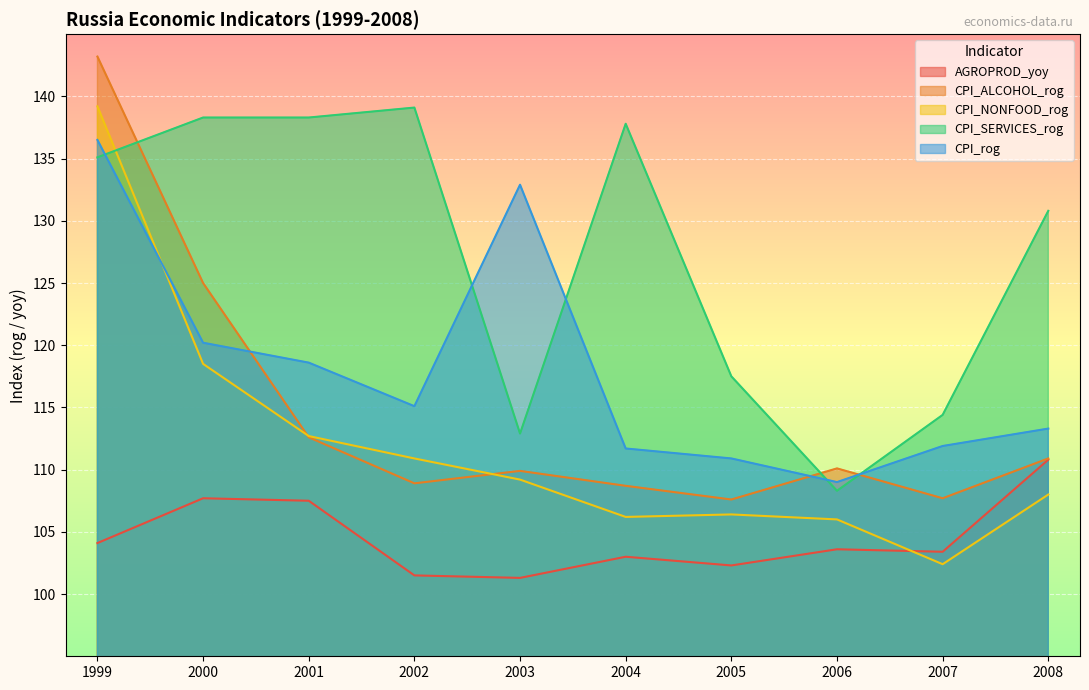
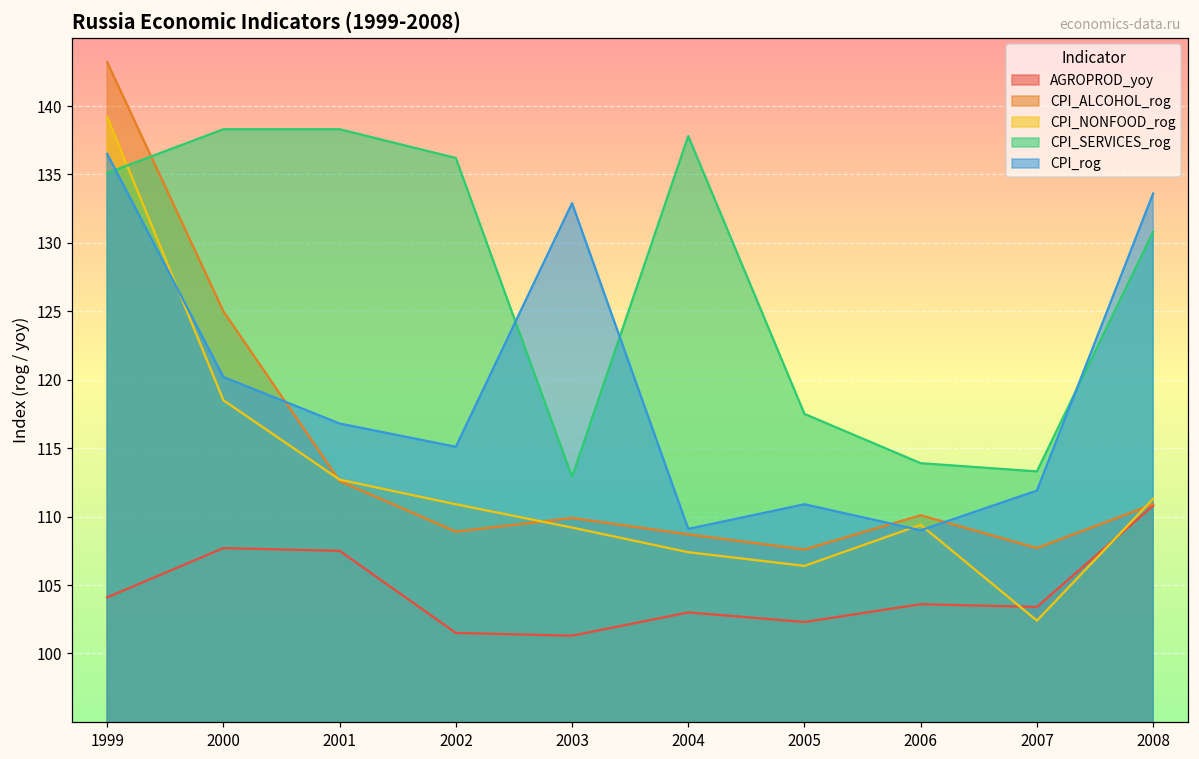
CPI_rog, 2001: 118.6 -> 116.8
CPI_SERVICES_rog, 2002: 139.1 -> 136.2
CPI_NONFOOD_rog, 2004: 106.2 -> 107.4
CPI_rog, 2004: 111.7 -> 109.1
CPI_NONFOOD_rog, 2006: 106.0 -> 109.4
CPI_SERVICES_rog, 2006: 108.3 -> 113.9
CPI_SERVICES_rog, 2007: 114.4 -> 113.3
CPI_NONFOOD_rog, 2008: 108.0 -> 111.3
CPI_rog, 2008: 113.3 -> 133.6
